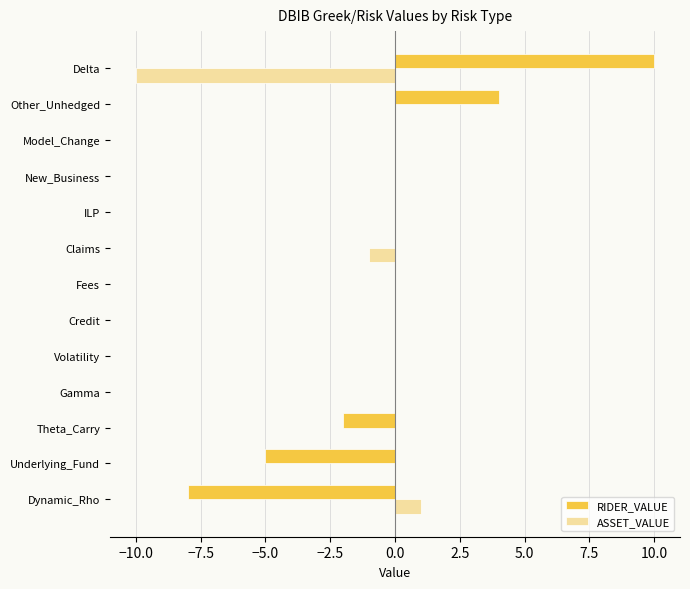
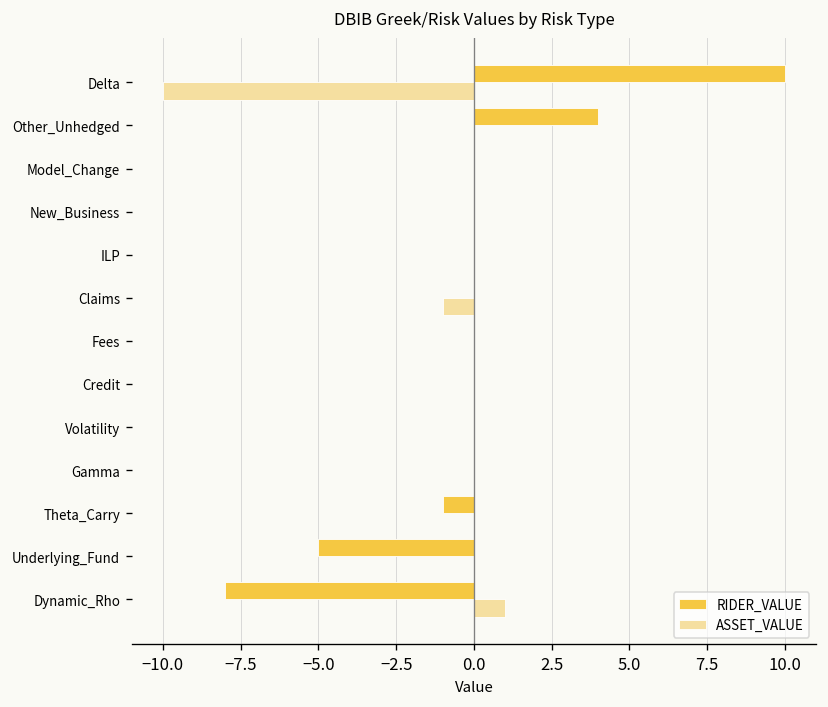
RIDER_VALUE, Theta_Carry: -2 -> -1
